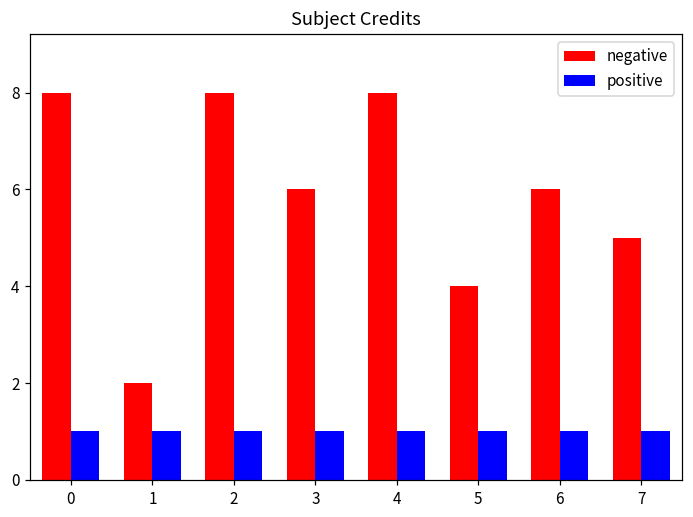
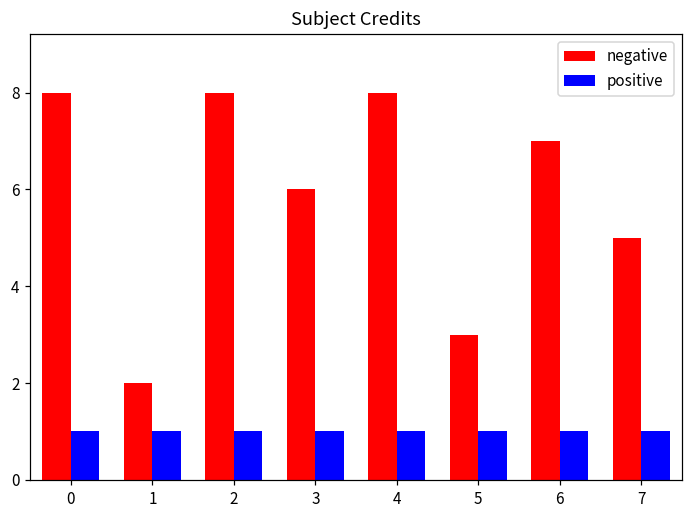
negative, 5: 4 -> 3
negative, 6: 6 -> 7
